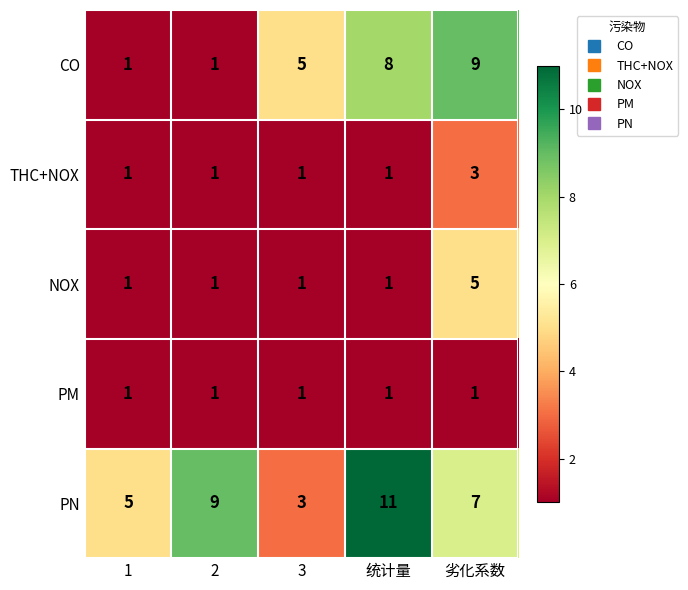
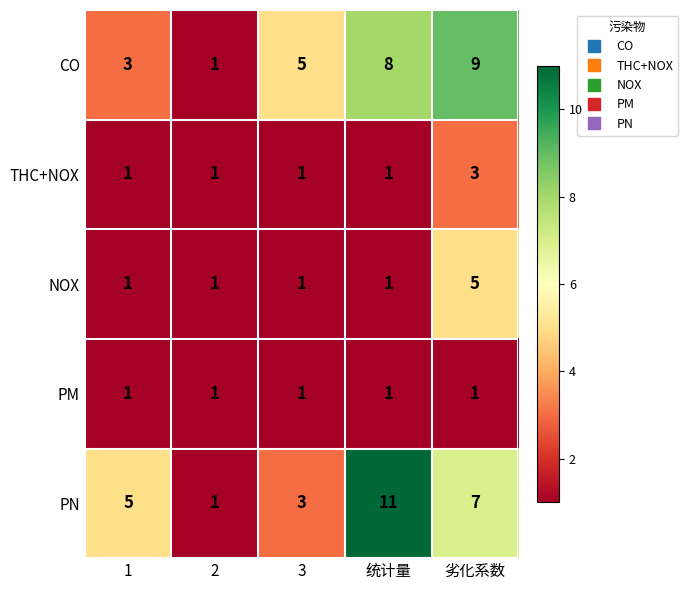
CO, 1: 1 -> 3
PN, 2: 9 -> 1
